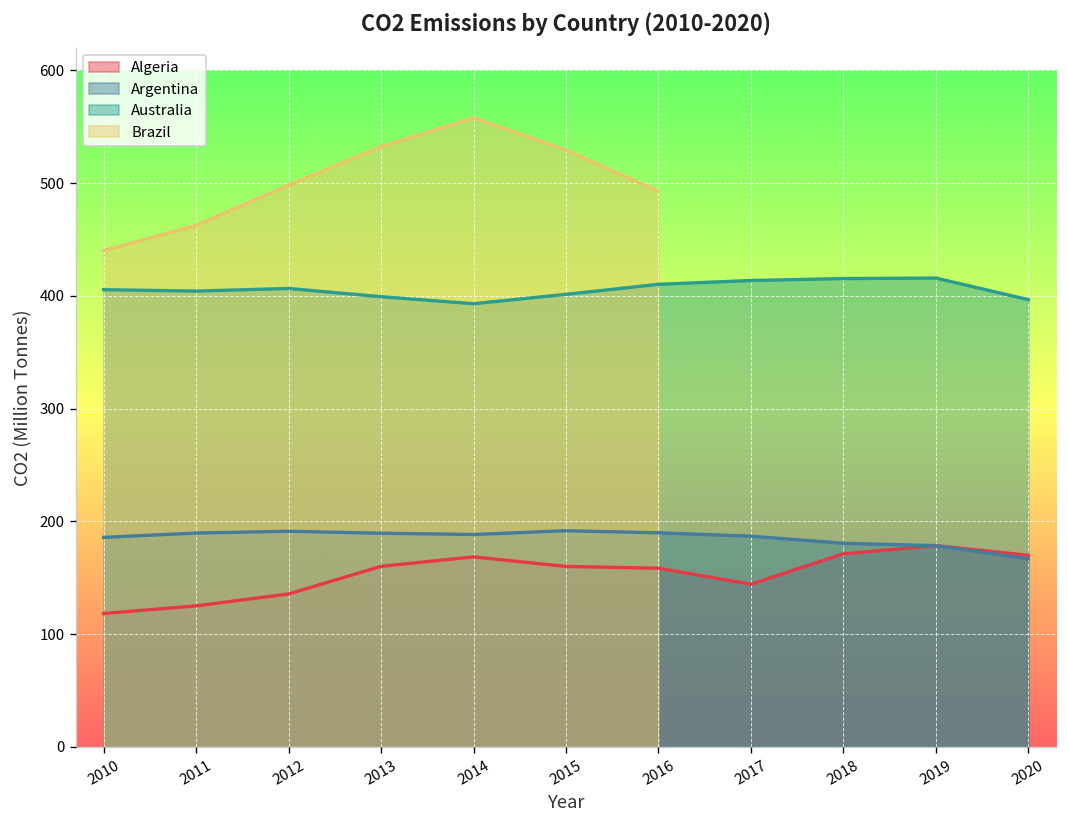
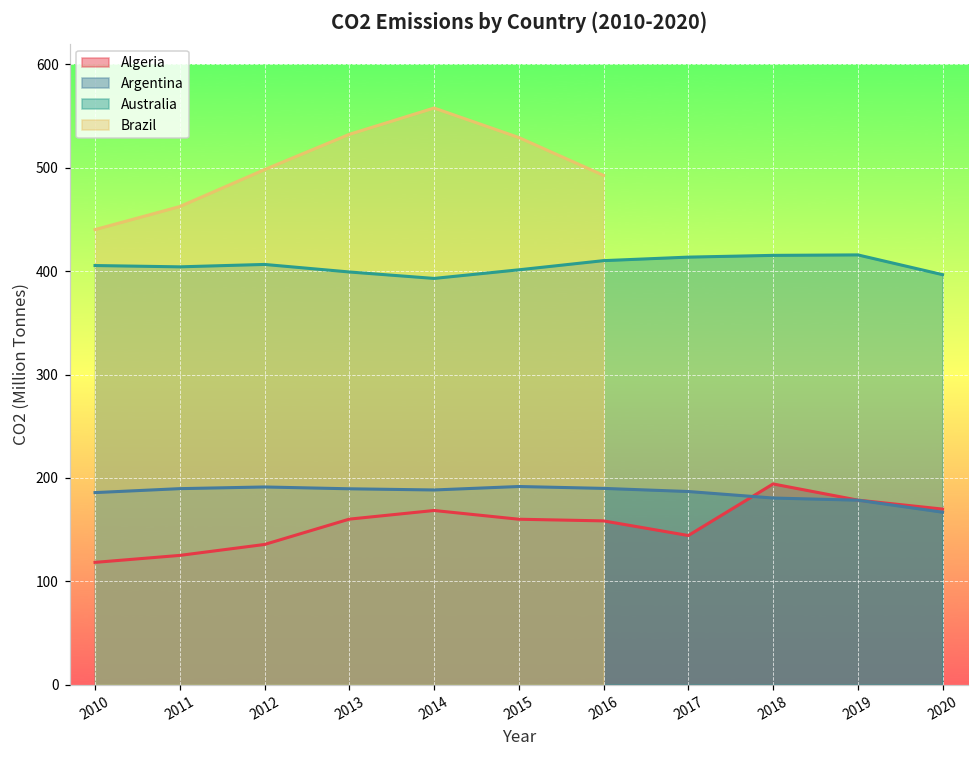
Algeria, 2018: 170 -> 190
